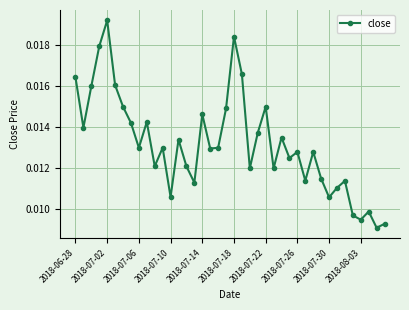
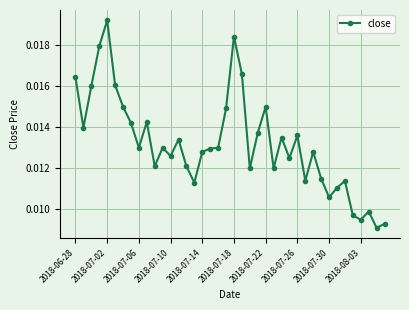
2018-07-10: 0.0106 -> 0.0126
2018-07-14: 0.0146 -> 0.0128
2018-07-26: 0.0128 -> 0.0136
